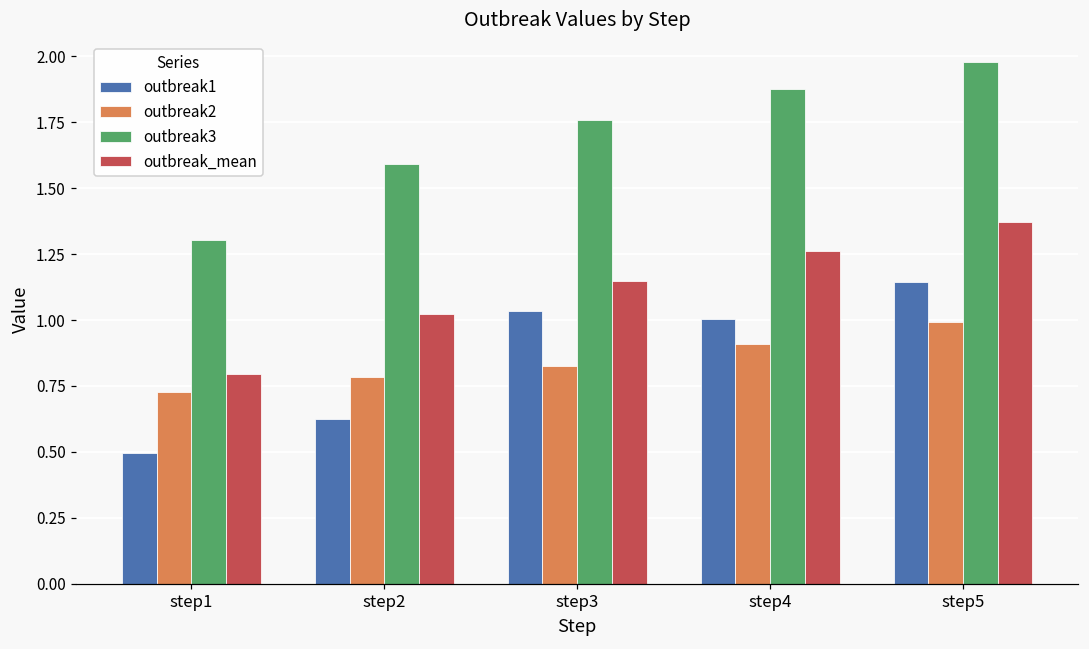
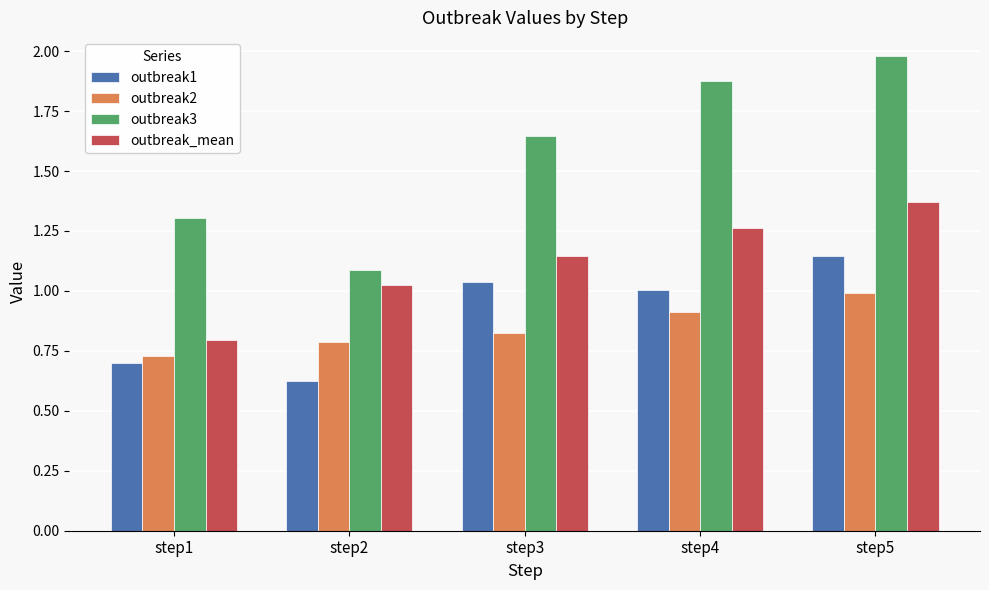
outbreak1, step1: 0.50 -> 0.70
outbreak3, step2: 1.59 -> 1.09
outbreak3, step3: 1.76 -> 1.64
